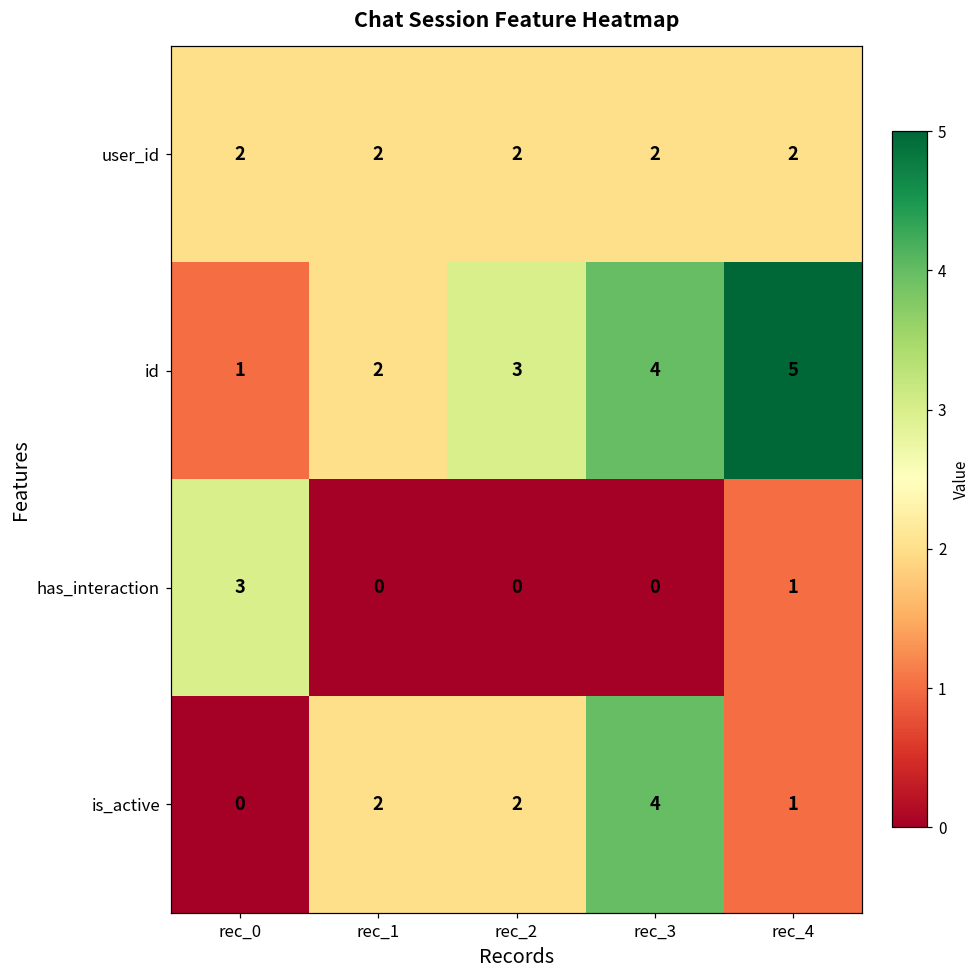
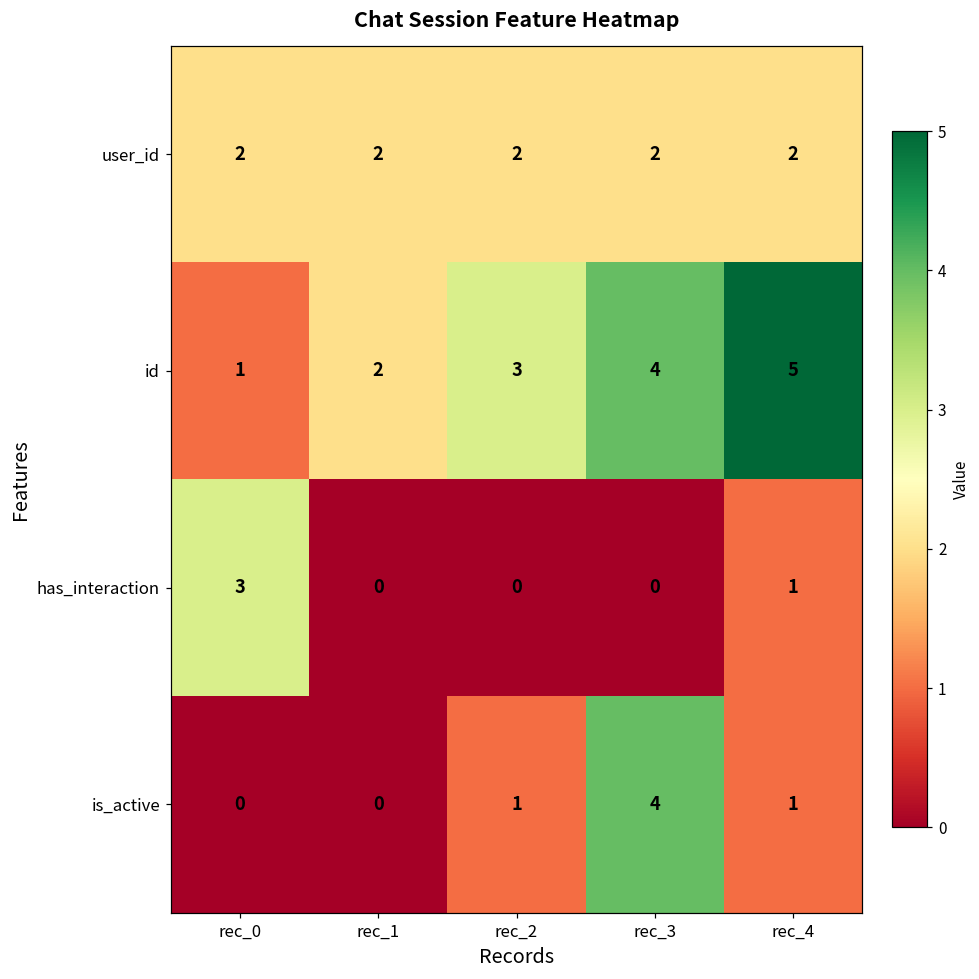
is_active, rec_1: 2 -> 0
is_active, rec_2: 2 -> 1
